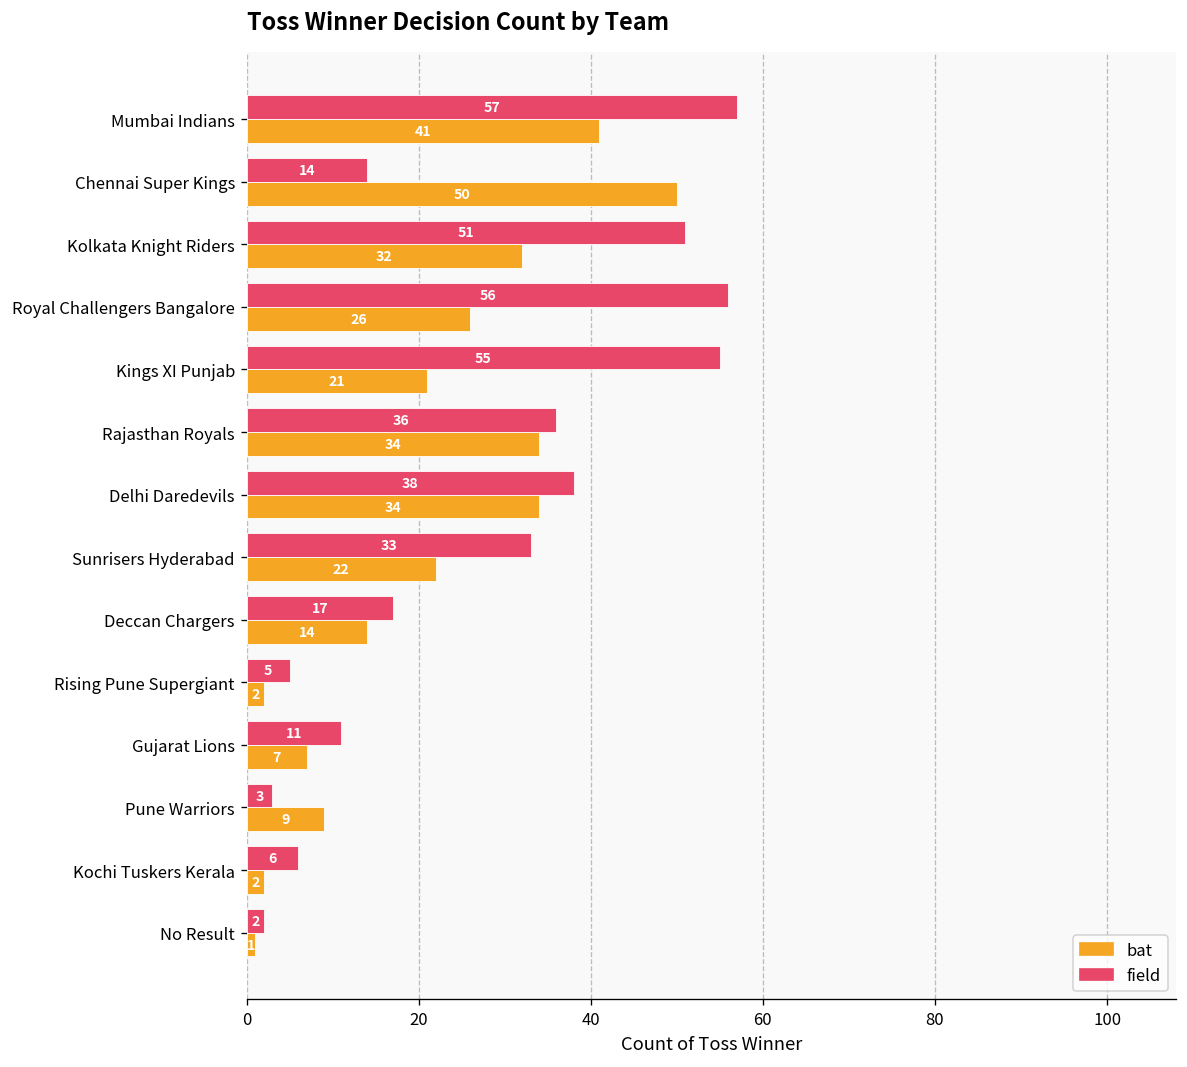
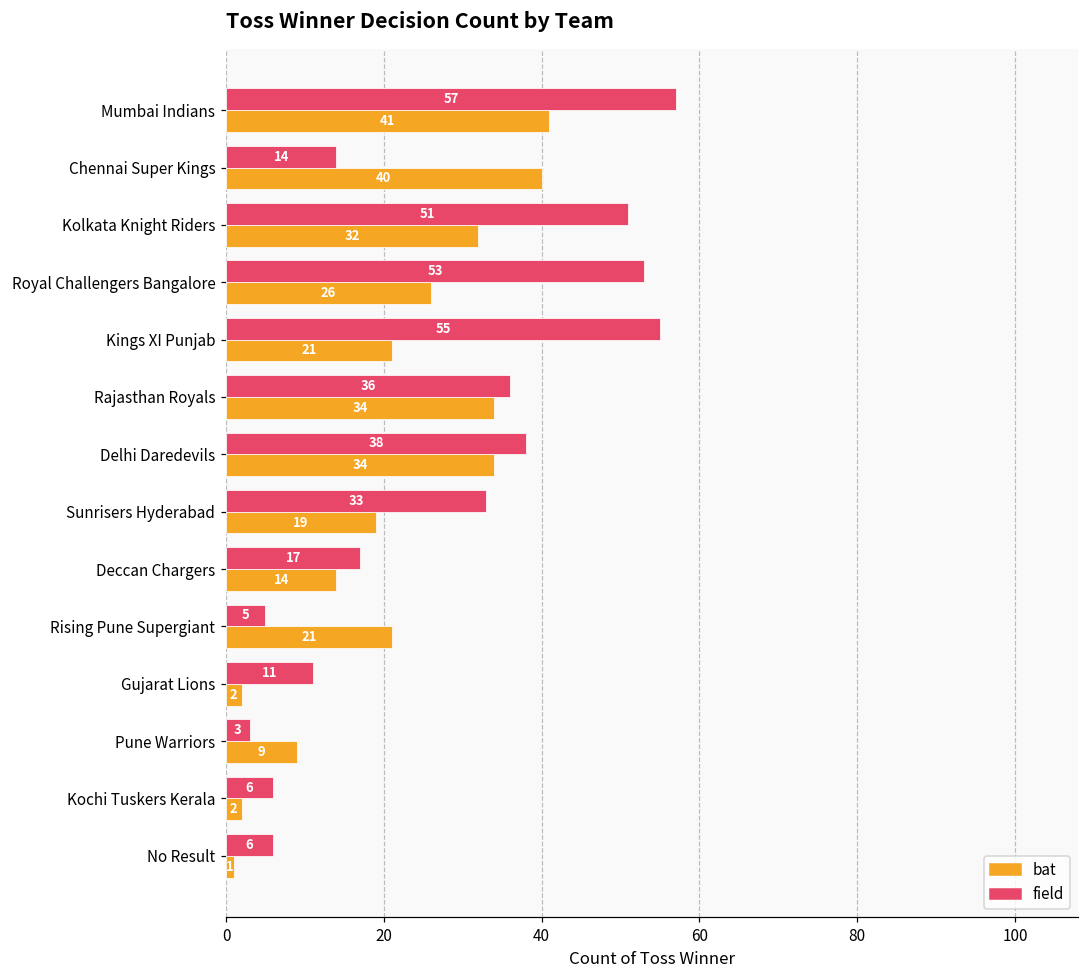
bat, Chennai Super Kings: 50 -> 40
field, Royal Challengers Bangalore: 56 -> 53
bat, Sunrisers Hyderabad: 22 -> 19
bat, Rising Pune Supergiant: 2 -> 21
bat, Gujarat Lions: 7 -> 2
field, No Result: 2 -> 6
